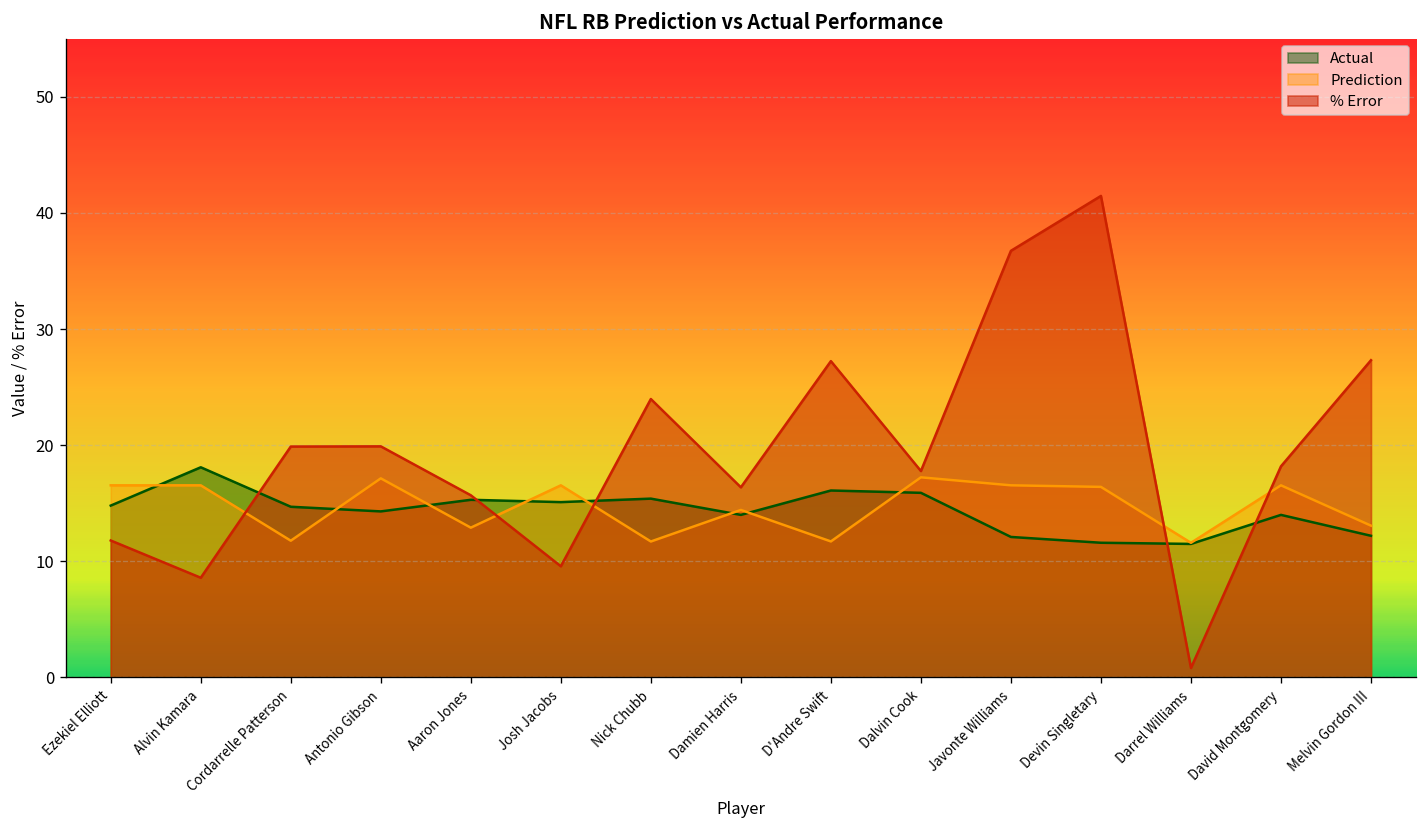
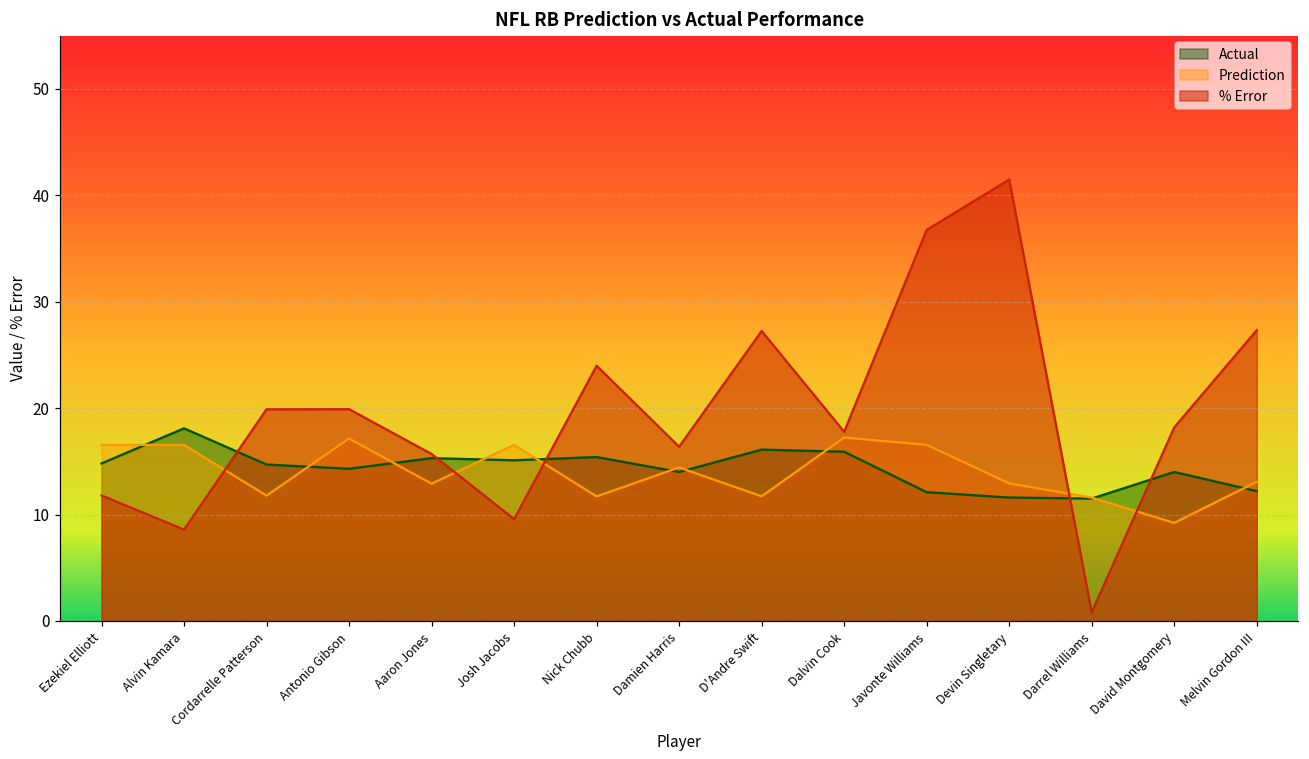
Prediction, Devin Singletary: 16 -> 13
Prediction, David Montgomery: 17 -> 9
